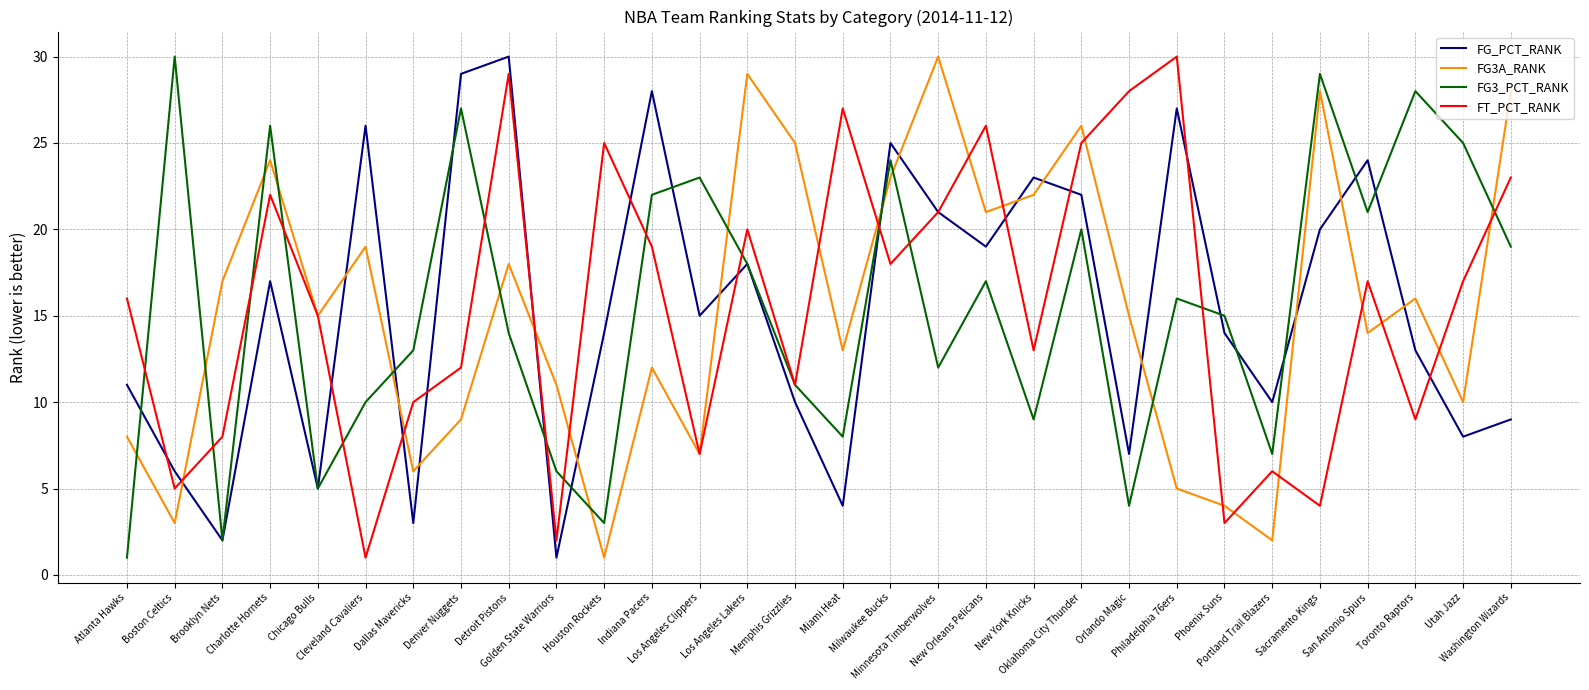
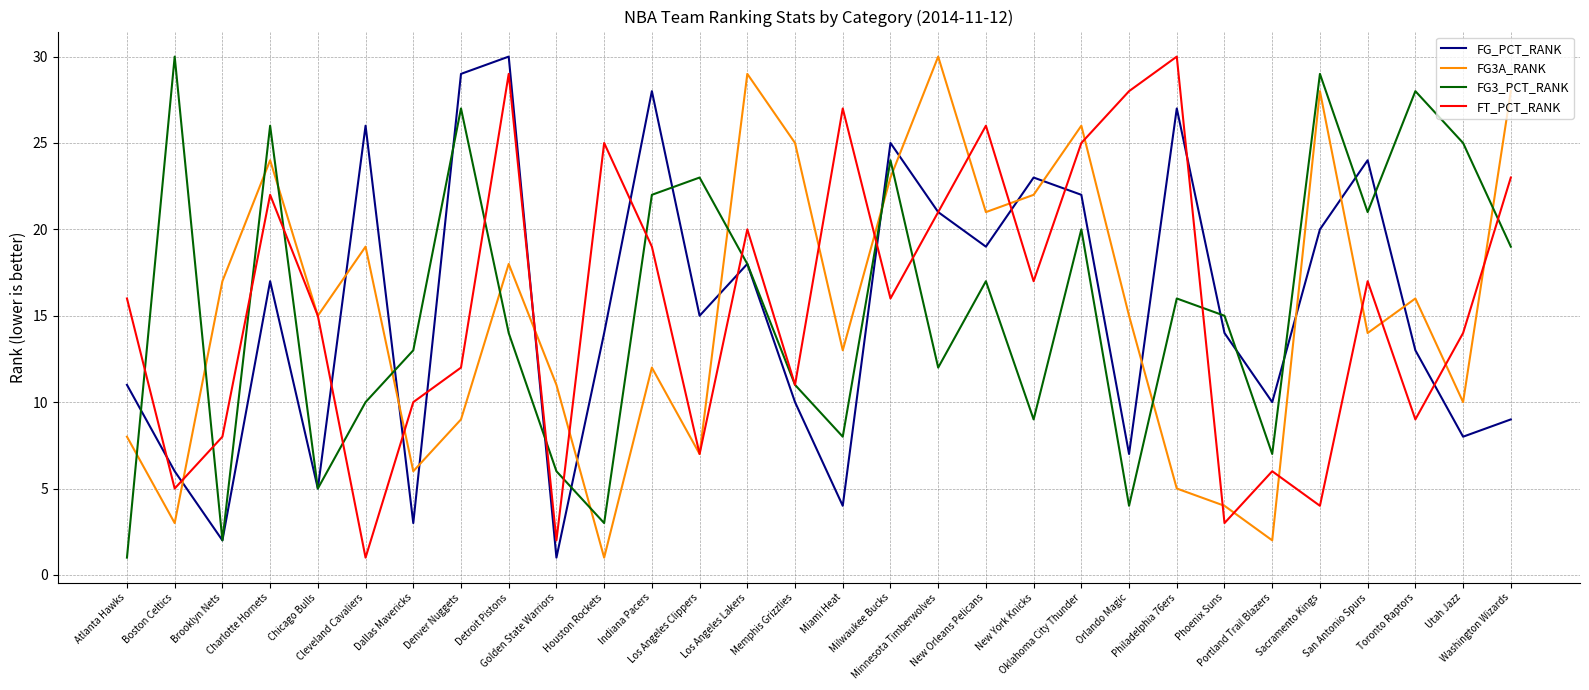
FT_PCT_RANK, Milwaukee Bucks: 18 -> 16
FT_PCT_RANK, New York Knicks: 13 -> 17
FT_PCT_RANK, Utah Jazz: 17 -> 14
